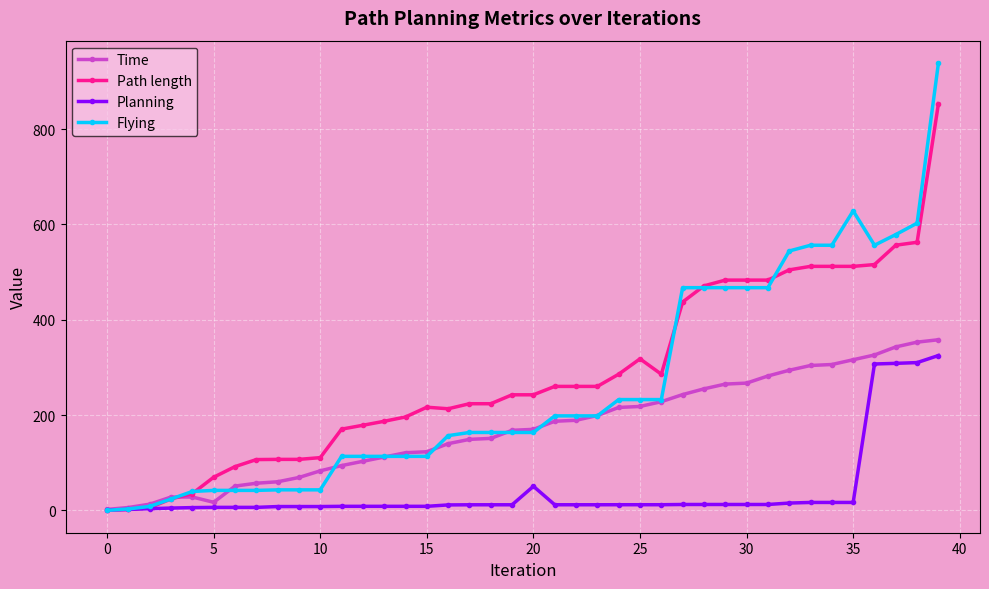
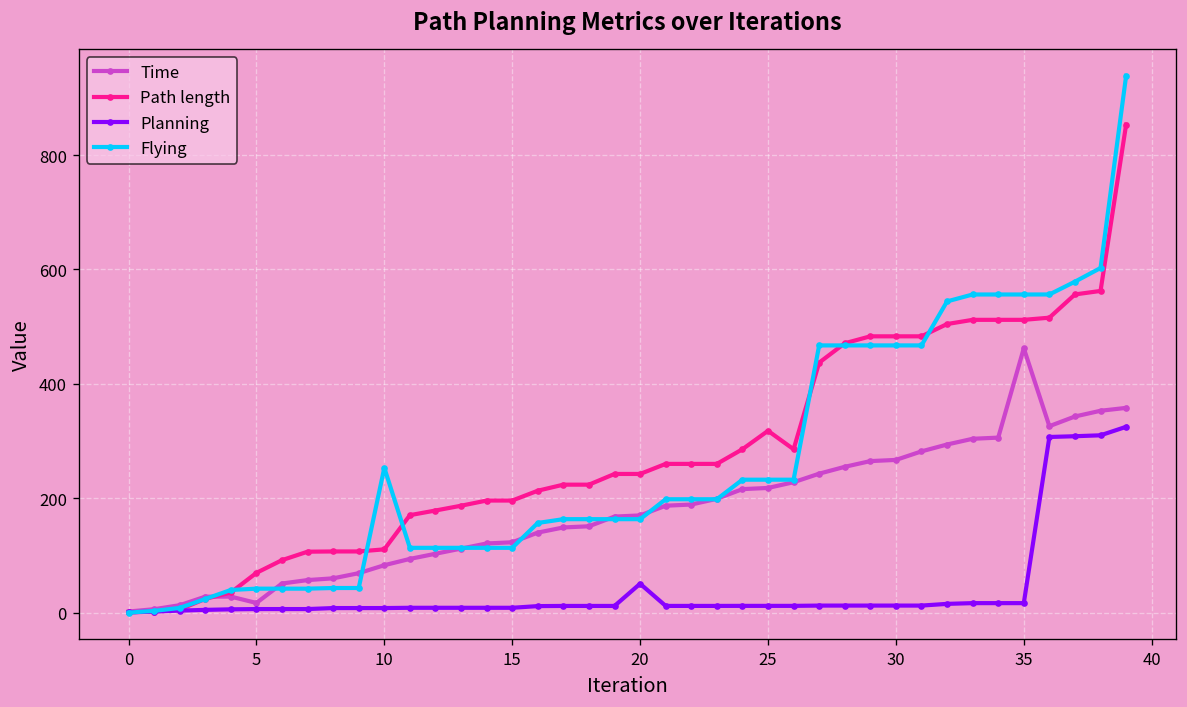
Flying, 10: 40 -> 250
Path length, 15: 220 -> 200
Time, 35: 320 -> 460
Flying, 35: 630 -> 560
